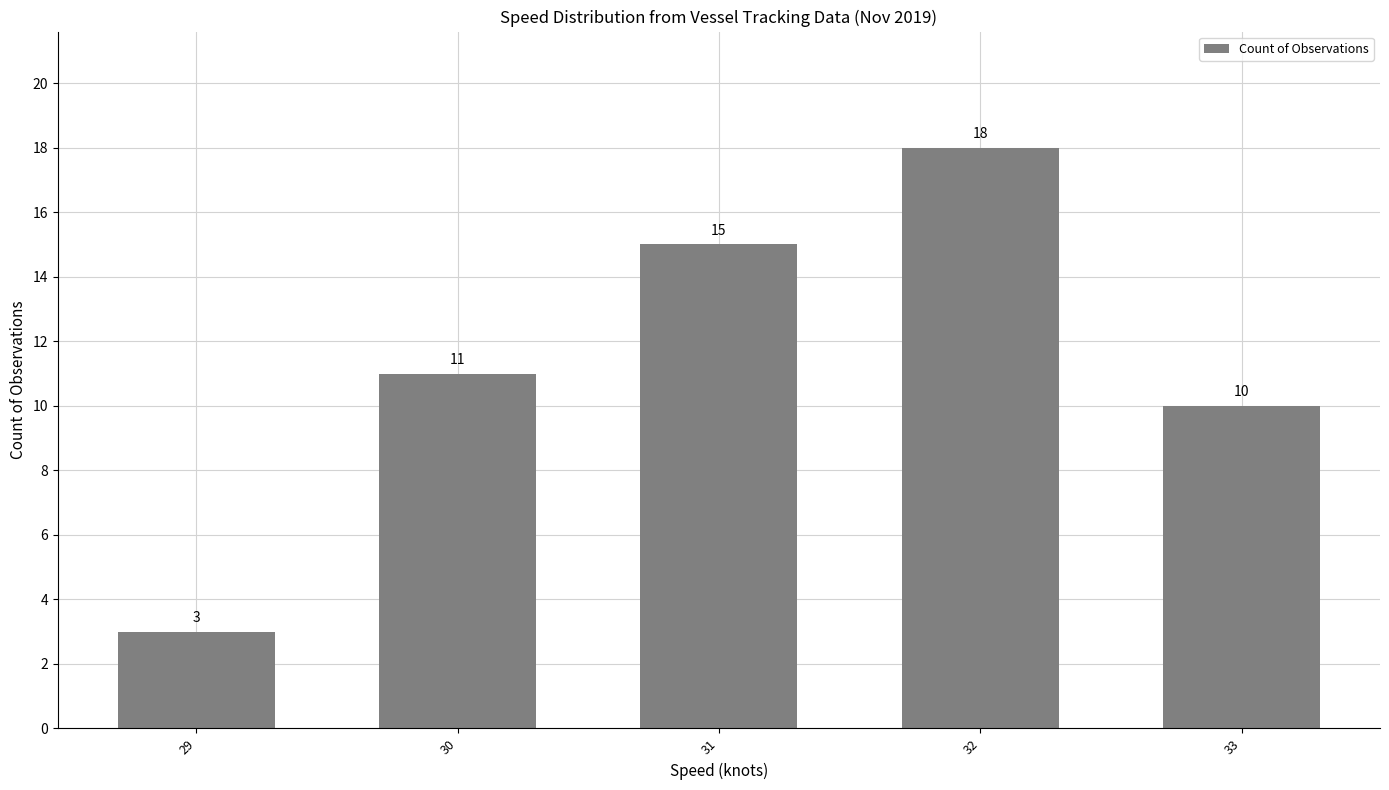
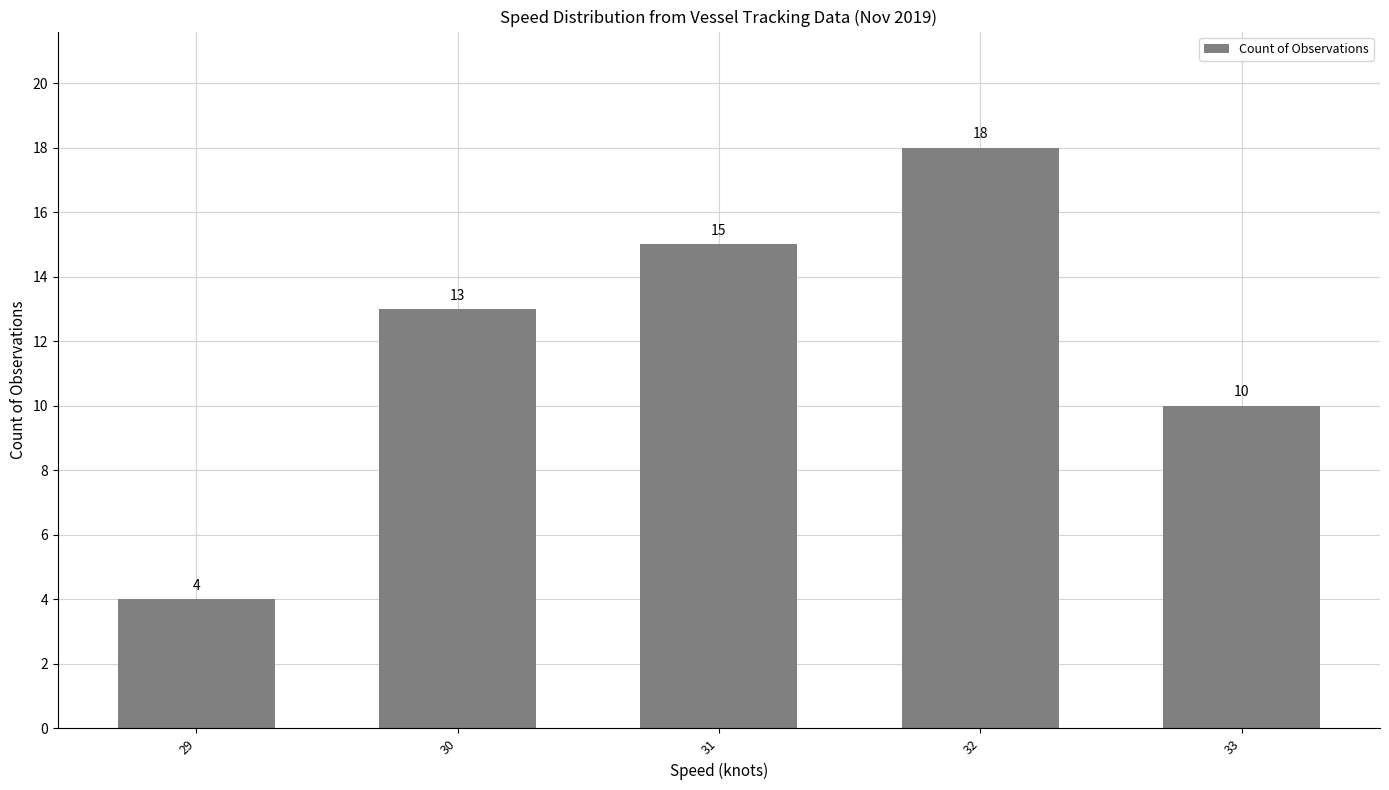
29: 3 -> 4
30: 11 -> 13
